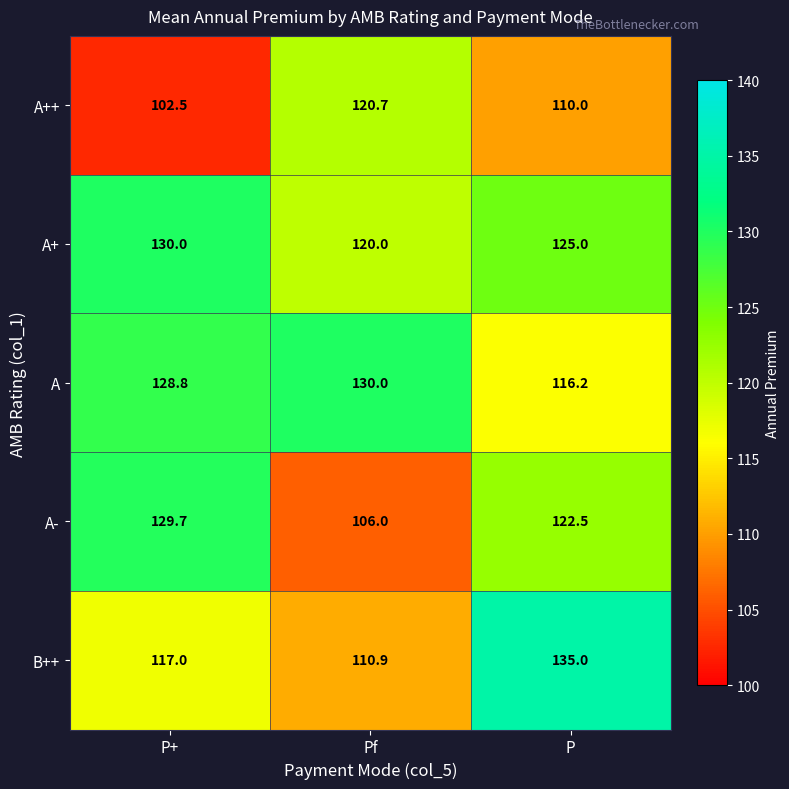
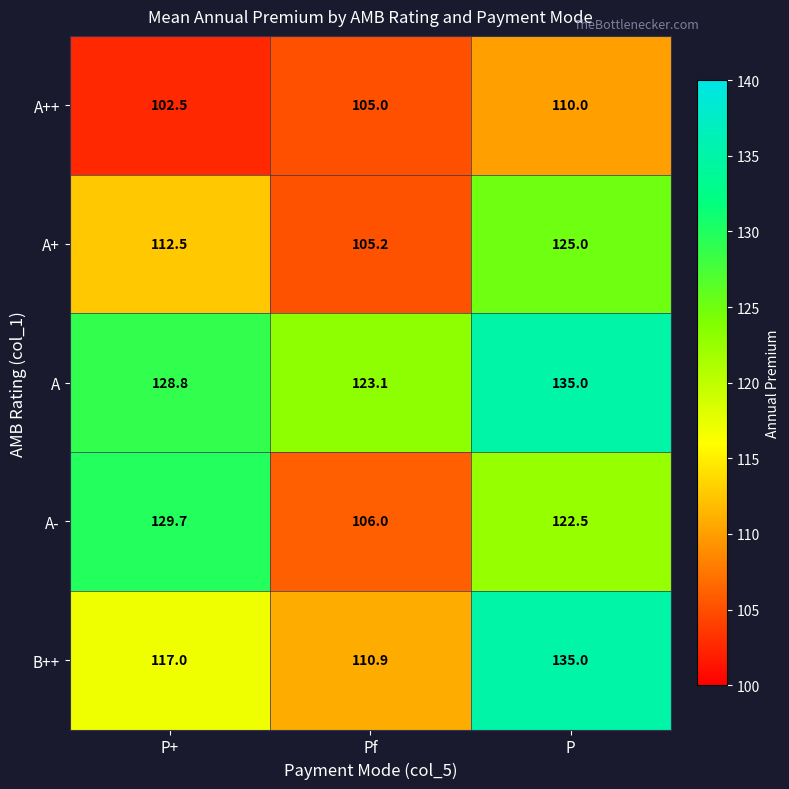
A++, Pf: 120.7 -> 105.0
A+, P+: 130.0 -> 112.5
A+, Pf: 120.0 -> 105.2
A, Pf: 130.0 -> 123.1
A, P: 116.2 -> 135.0
